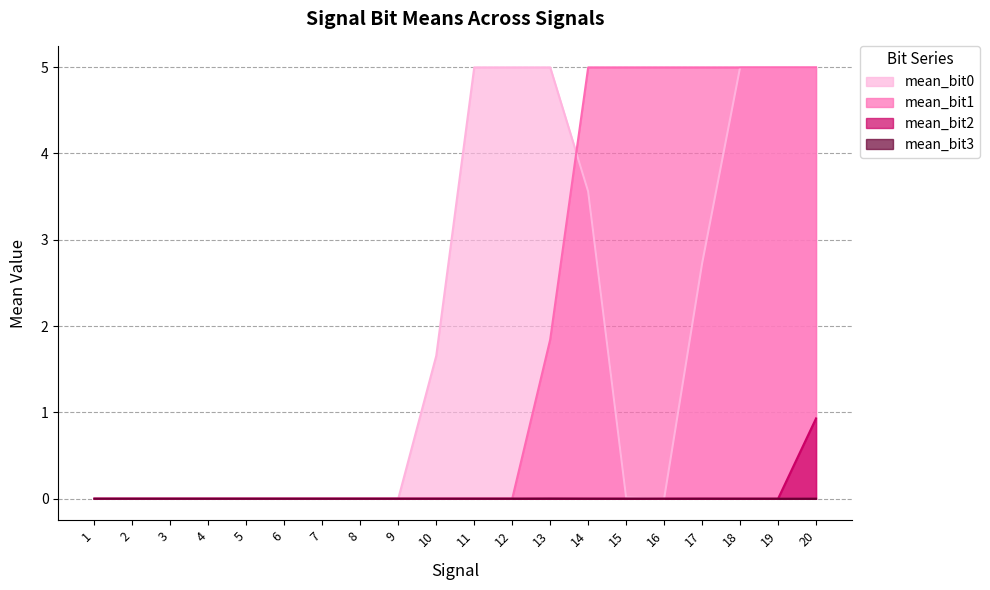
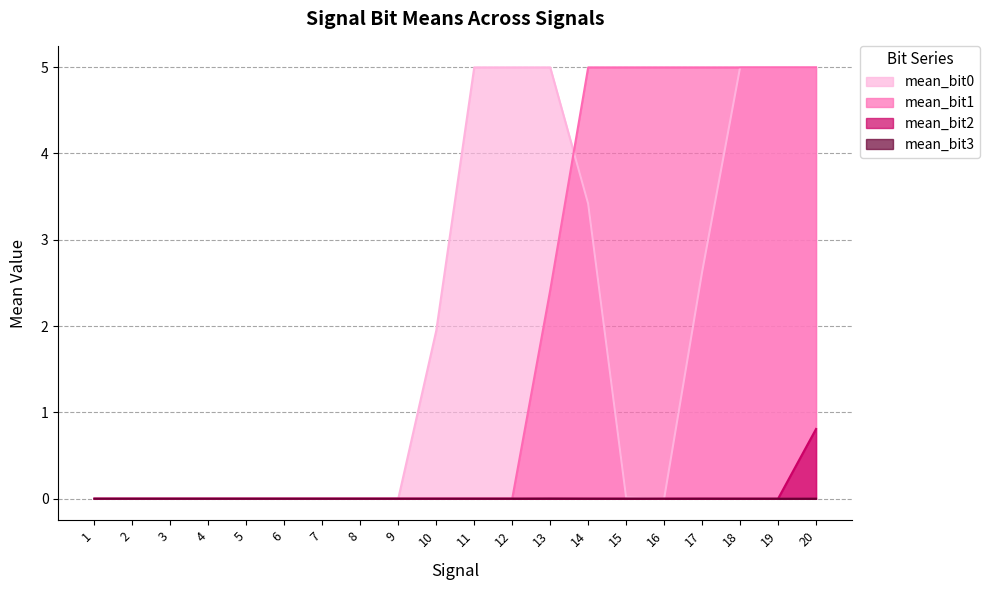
mean_bit0, 10: 1.7 -> 1.9
mean_bit1, 13: 1.8 -> 2.4
mean_bit0, 14: 3.6 -> 3.4
mean_bit0, 17: 2.7 -> 2.6
mean_bit2, 20: 0.9 -> 0.8
